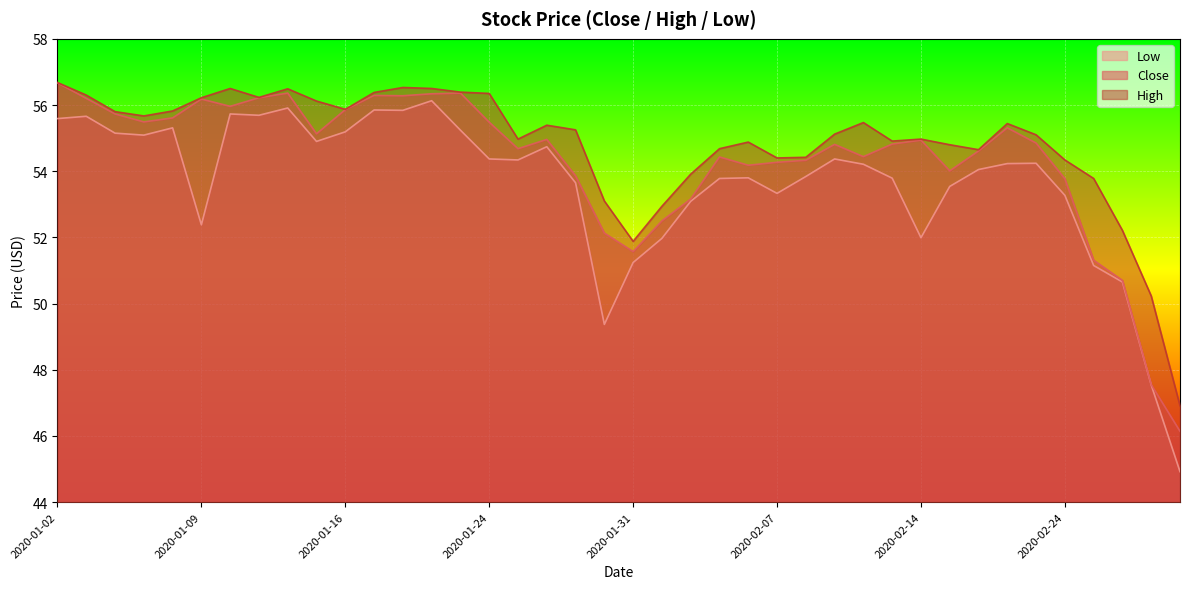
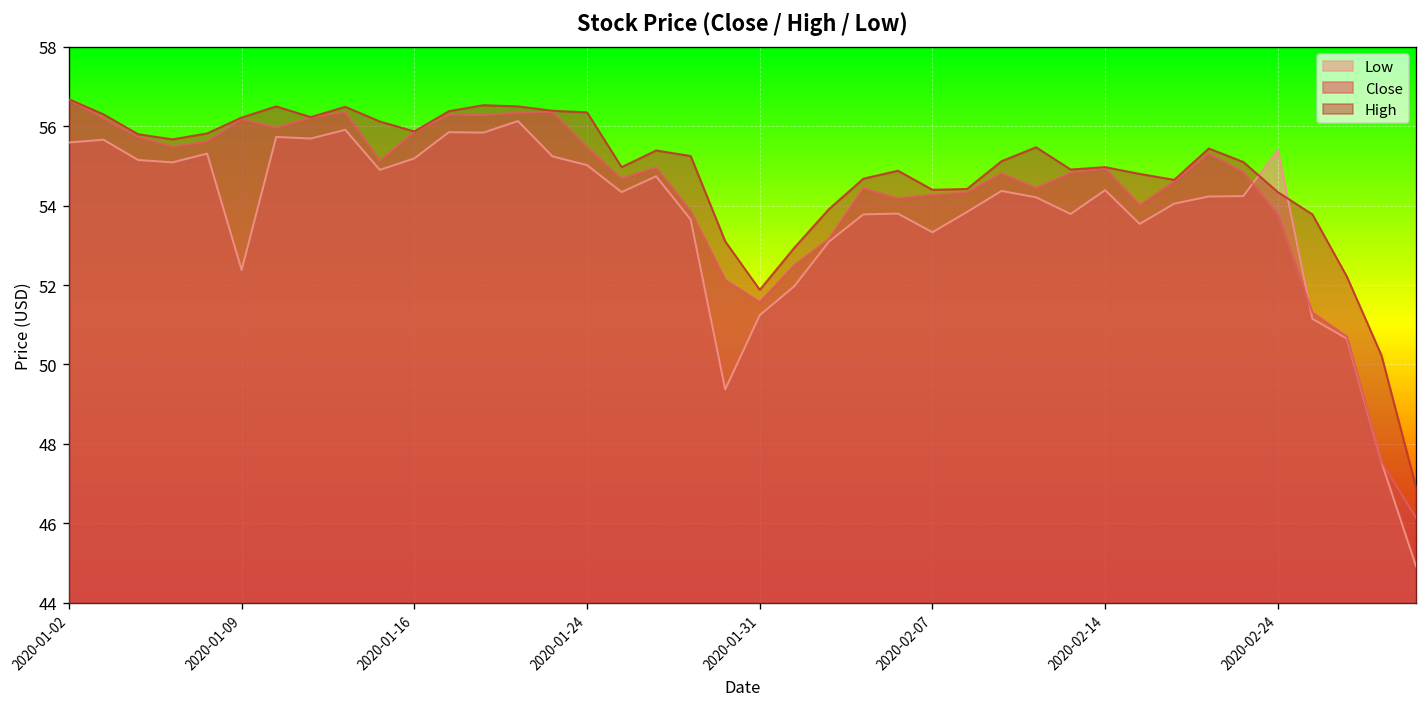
Low, 2020-01-24: 54.4 -> 55.0
Low, 2020-02-14: 52.0 -> 54.4
Low, 2020-02-24: 53.3 -> 55.4
